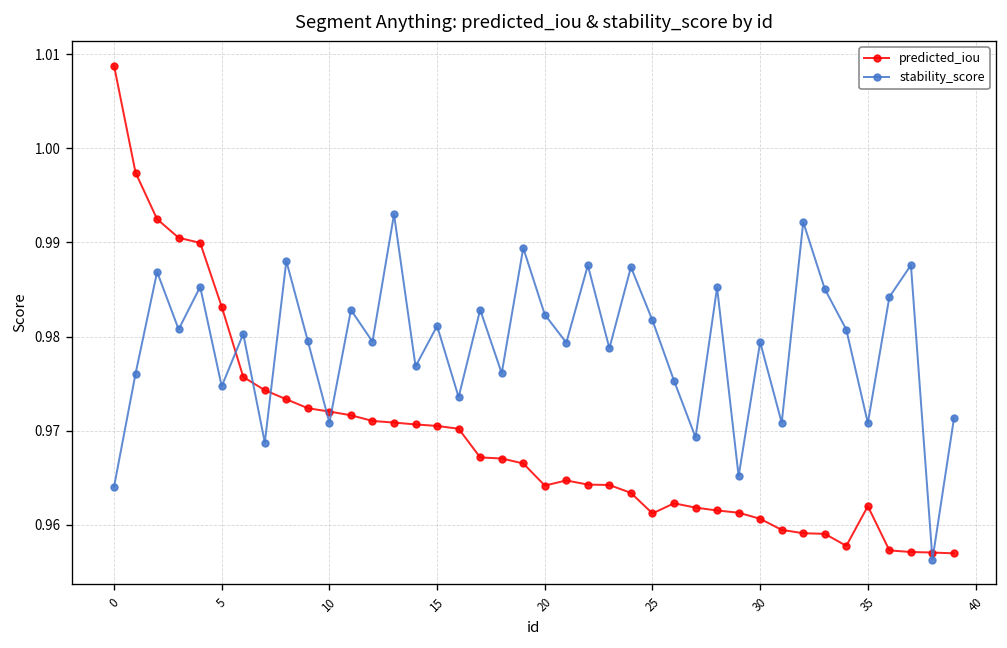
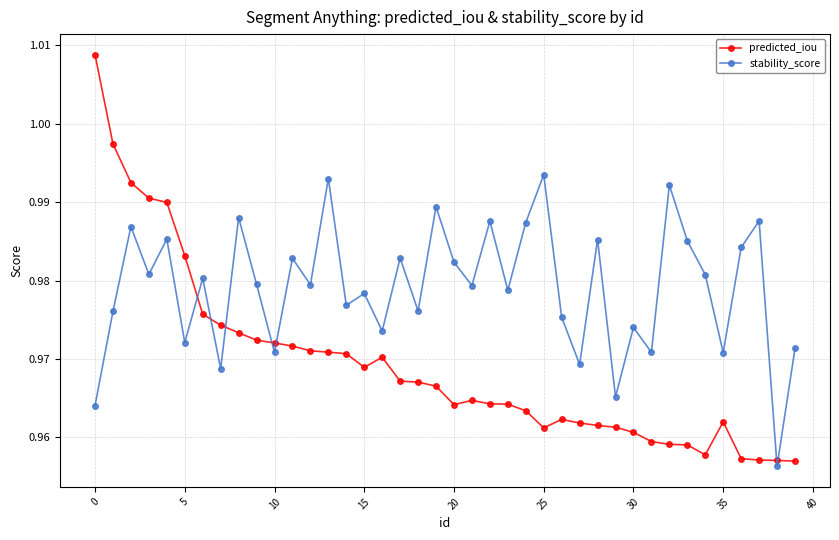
stability_score, 5: 0.975 -> 0.972
predicted_iou, 15: 0.971 -> 0.969
stability_score, 15: 0.981 -> 0.978
stability_score, 25: 0.982 -> 0.993
stability_score, 30: 0.979 -> 0.974
